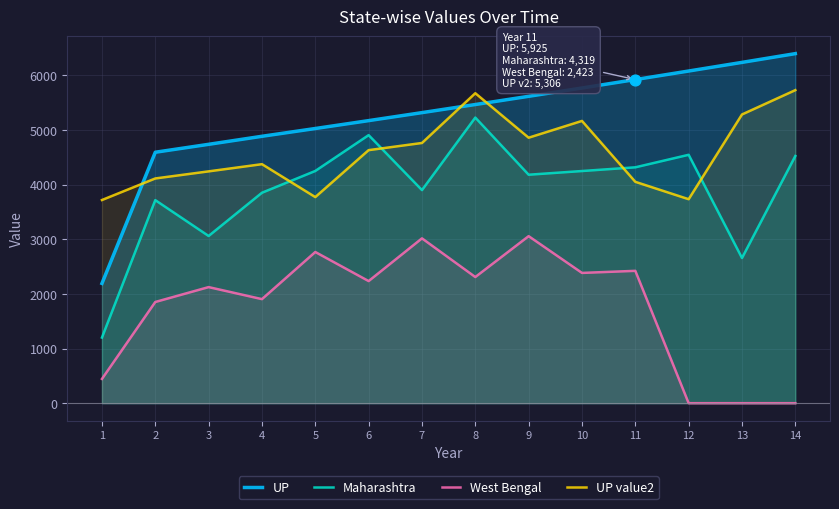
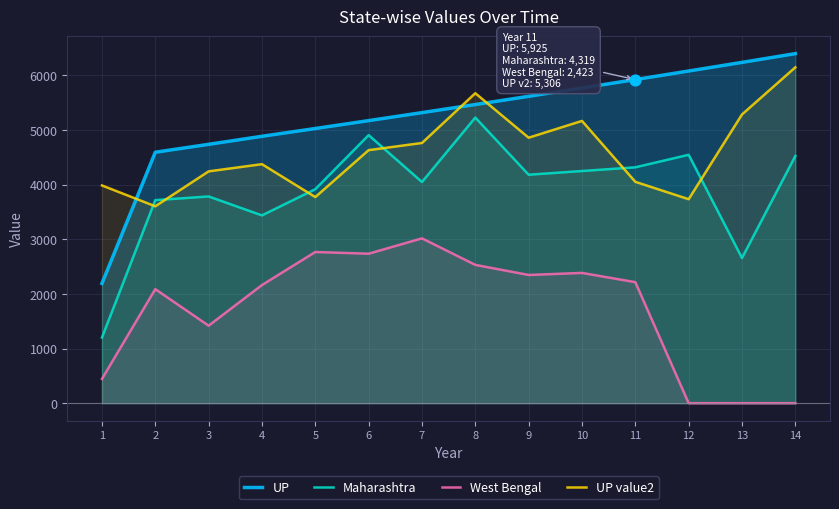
UP value2, 1: 3700 -> 4000
West Bengal, 2: 1900 -> 2100
UP value2, 2: 4100 -> 3600
Maharashtra, 3: 3100 -> 3800
West Bengal, 3: 2100 -> 1400
Maharashtra, 4: 3900 -> 3400
West Bengal, 4: 1900 -> 2200
Maharashtra, 5: 4300 -> 3900
West Bengal, 6: 2200 -> 2700
Maharashtra, 7: 3900 -> 4000
West Bengal, 8: 2300 -> 2500
West Bengal, 9: 3100 -> 2300
West Bengal, 11: 2400 -> 2200
UP value2, 14: 5700 -> 6100
